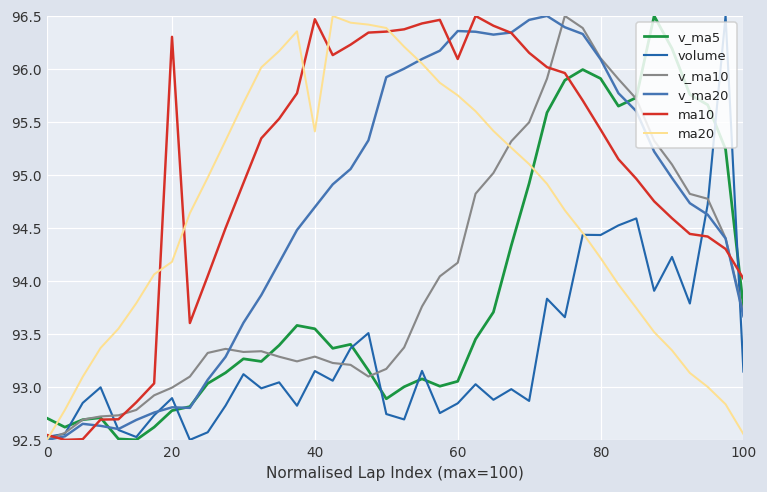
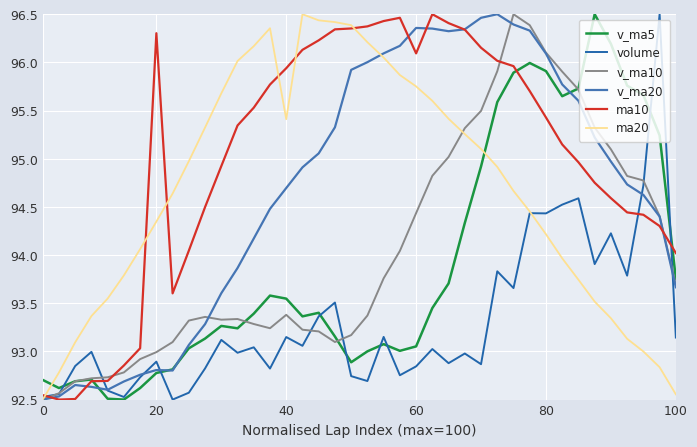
ma20, 20: 94.2 -> 94.3
v_ma10, 40: 93.3 -> 93.4
ma10, 40: 96.5 -> 95.9
v_ma10, 60: 94.2 -> 94.4
